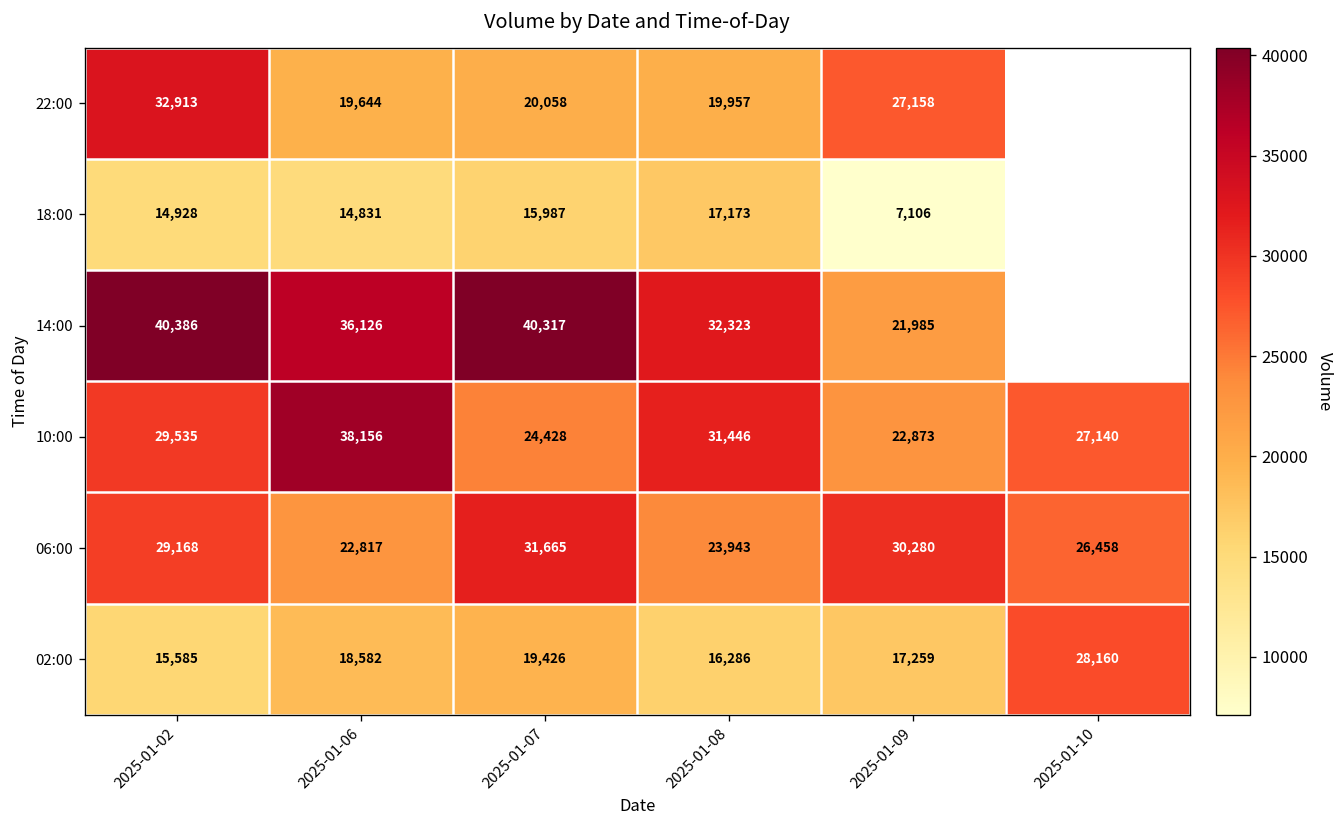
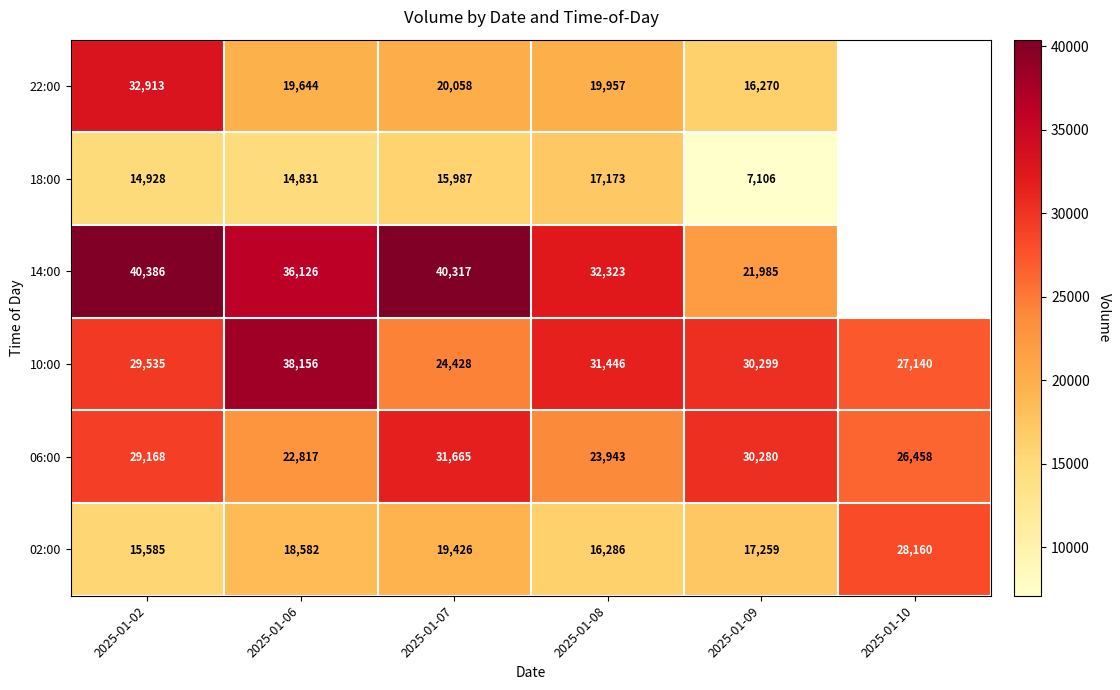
22:00, 2025-01-09: 27,158 -> 16,270
10:00, 2025-01-09: 22,873 -> 30,299
